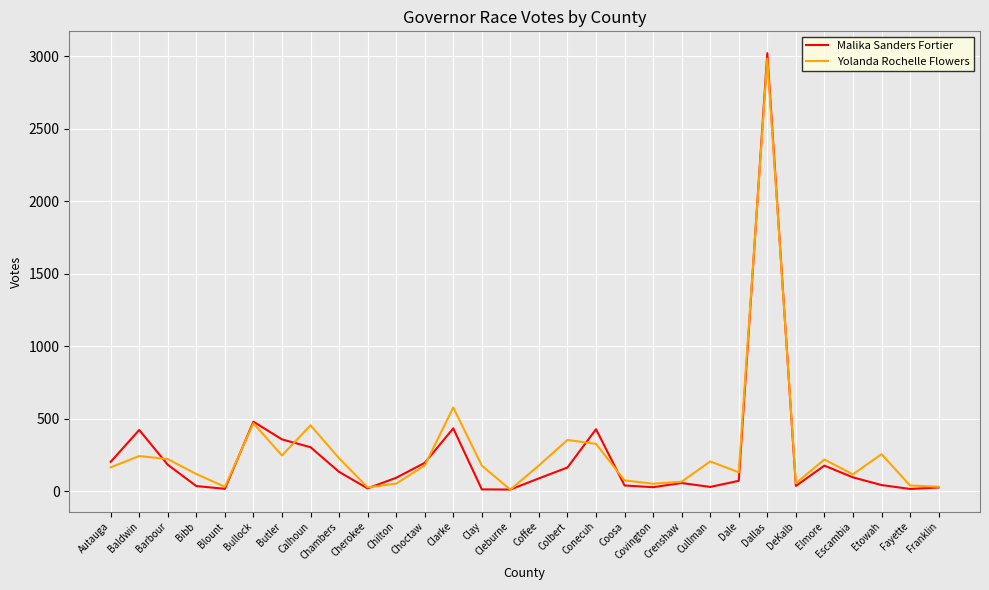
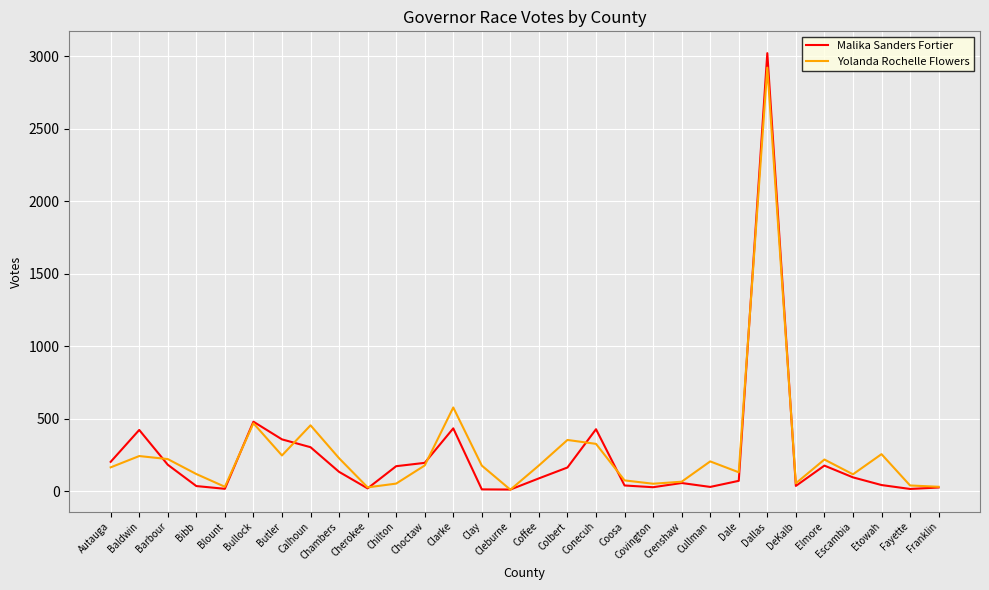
Malika Sanders Fortier, Chilton: 90 -> 170
Yolanda Rochelle Flowers, Dallas: 2990 -> 2920
